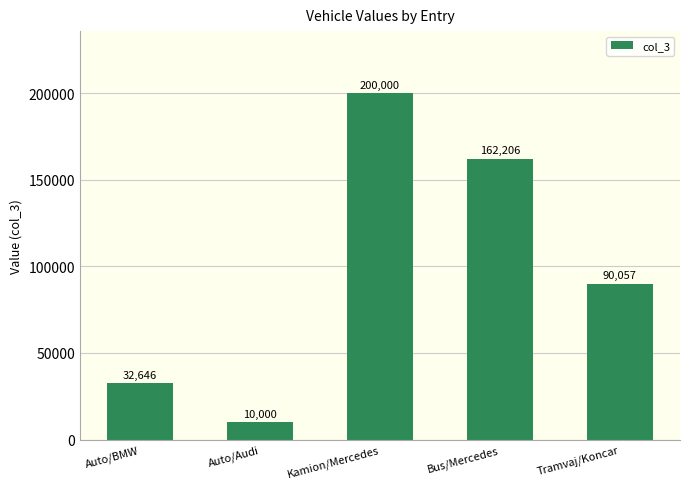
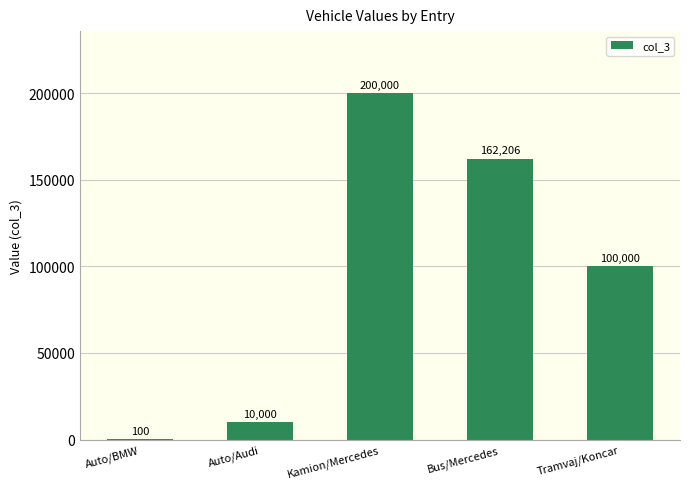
Auto/BMW: 32,646 -> 100
Tramvaj/Koncar: 90,057 -> 100,000
